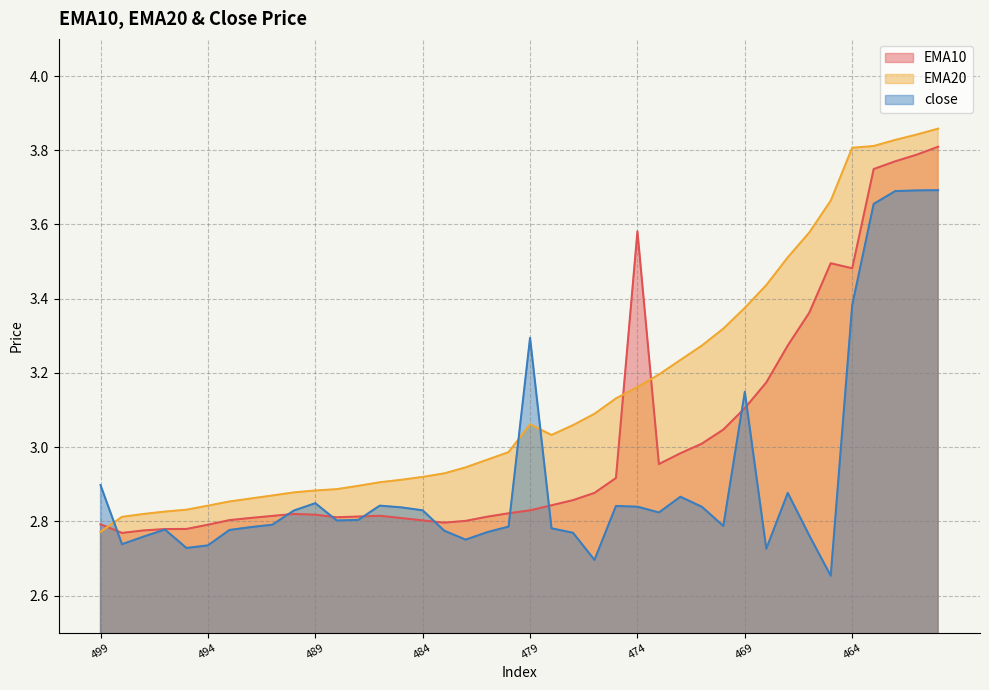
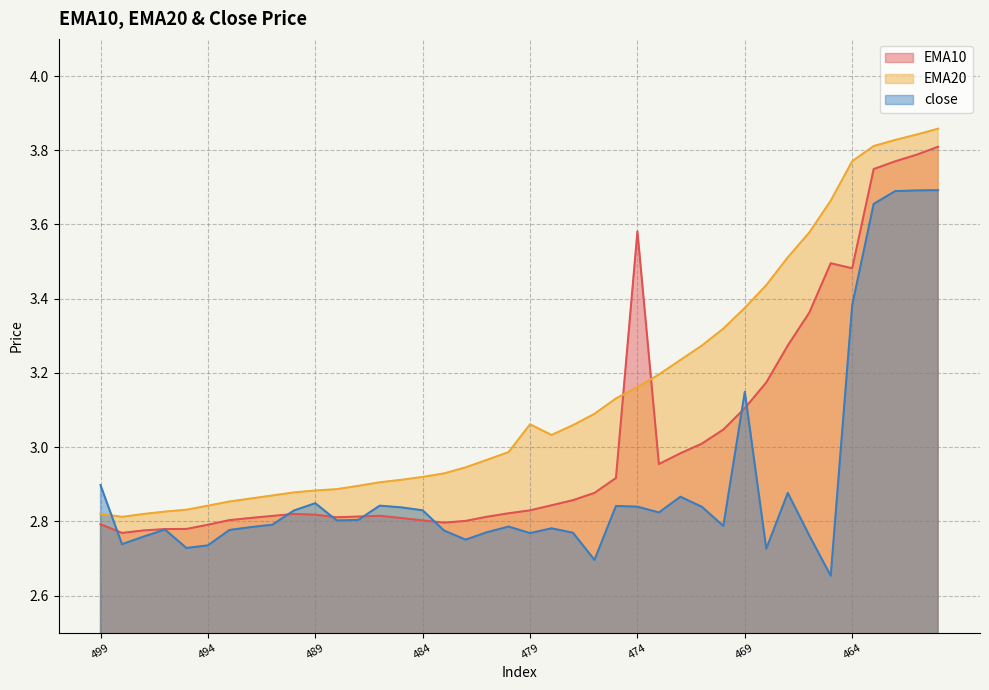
EMA20, 499: 2.77 -> 2.82
close, 479: 3.29 -> 2.77
EMA20, 464: 3.81 -> 3.77
